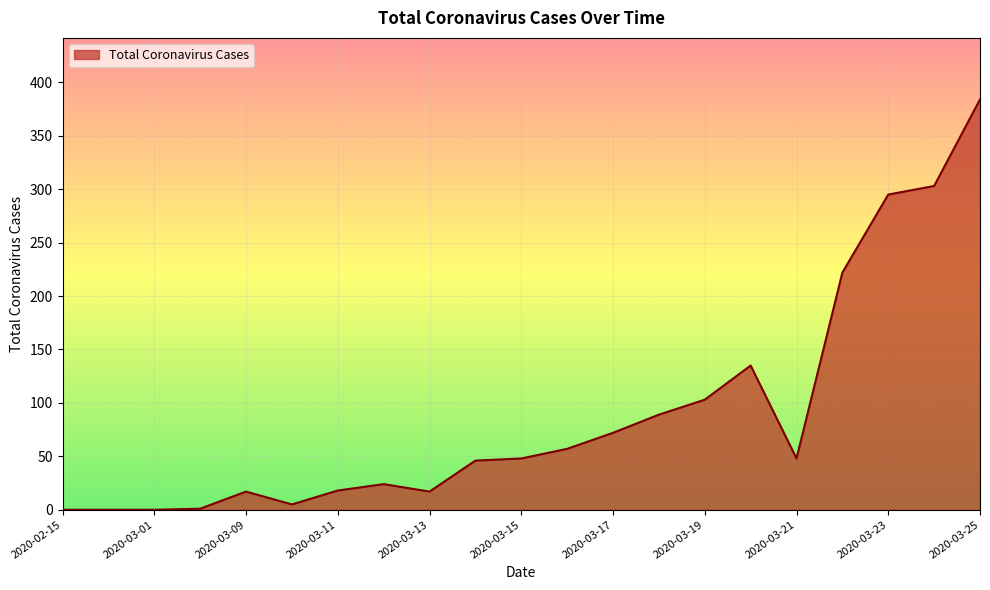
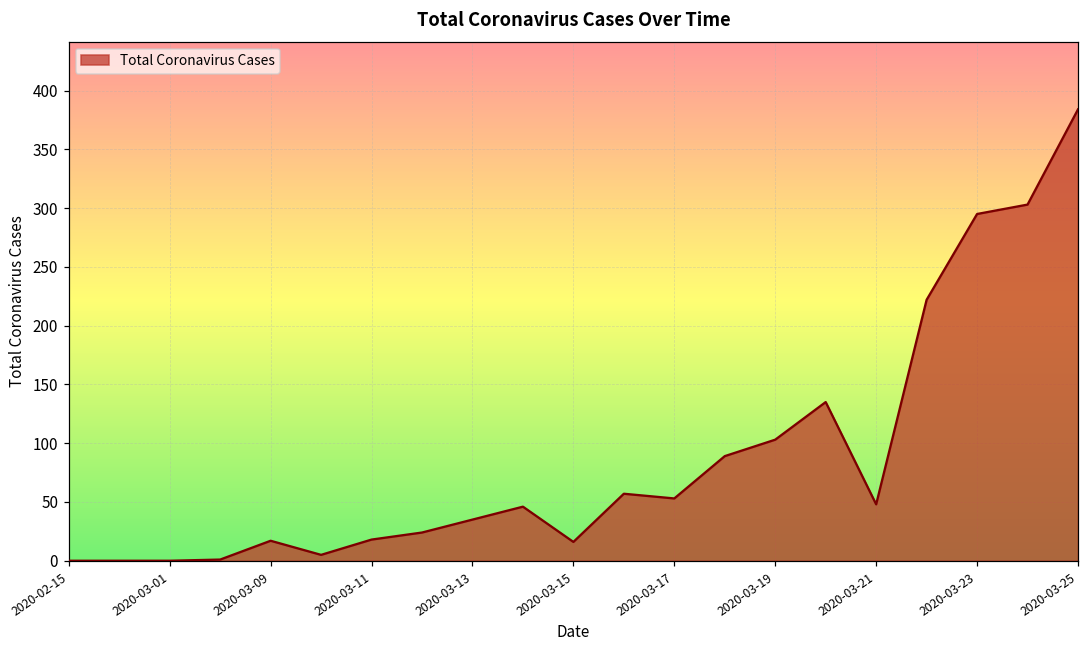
2020-03-13: 17 -> 35
2020-03-15: 48 -> 16
2020-03-17: 72 -> 53
